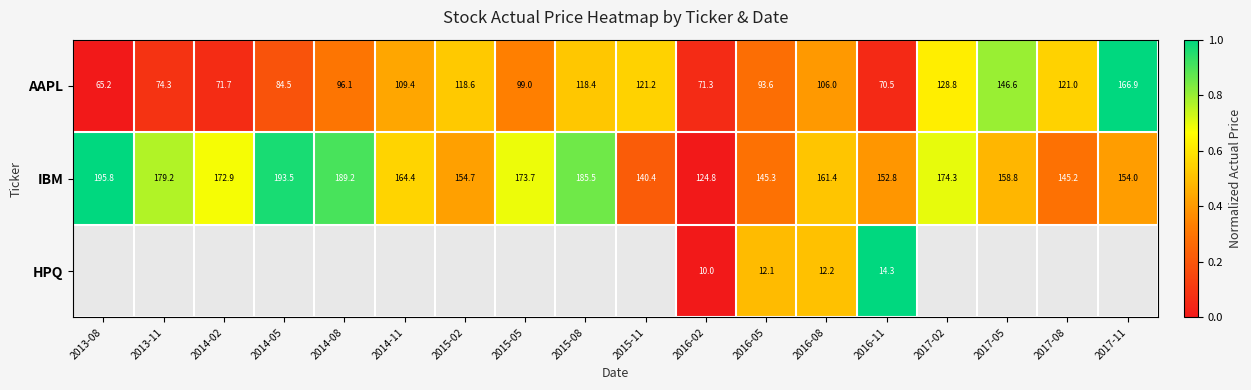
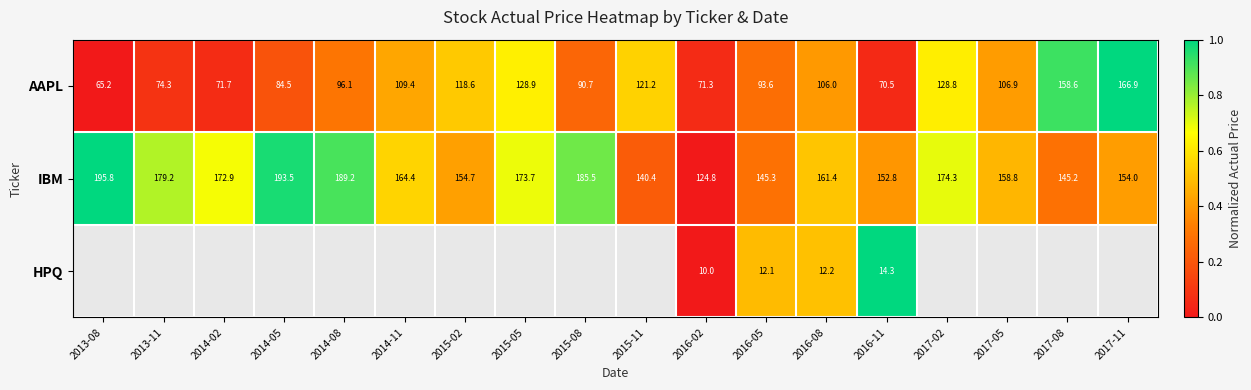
AAPL, 2015-05: 99.0 -> 128.9
AAPL, 2015-08: 118.4 -> 90.7
AAPL, 2017-05: 146.6 -> 106.9
AAPL, 2017-08: 121.0 -> 158.6
